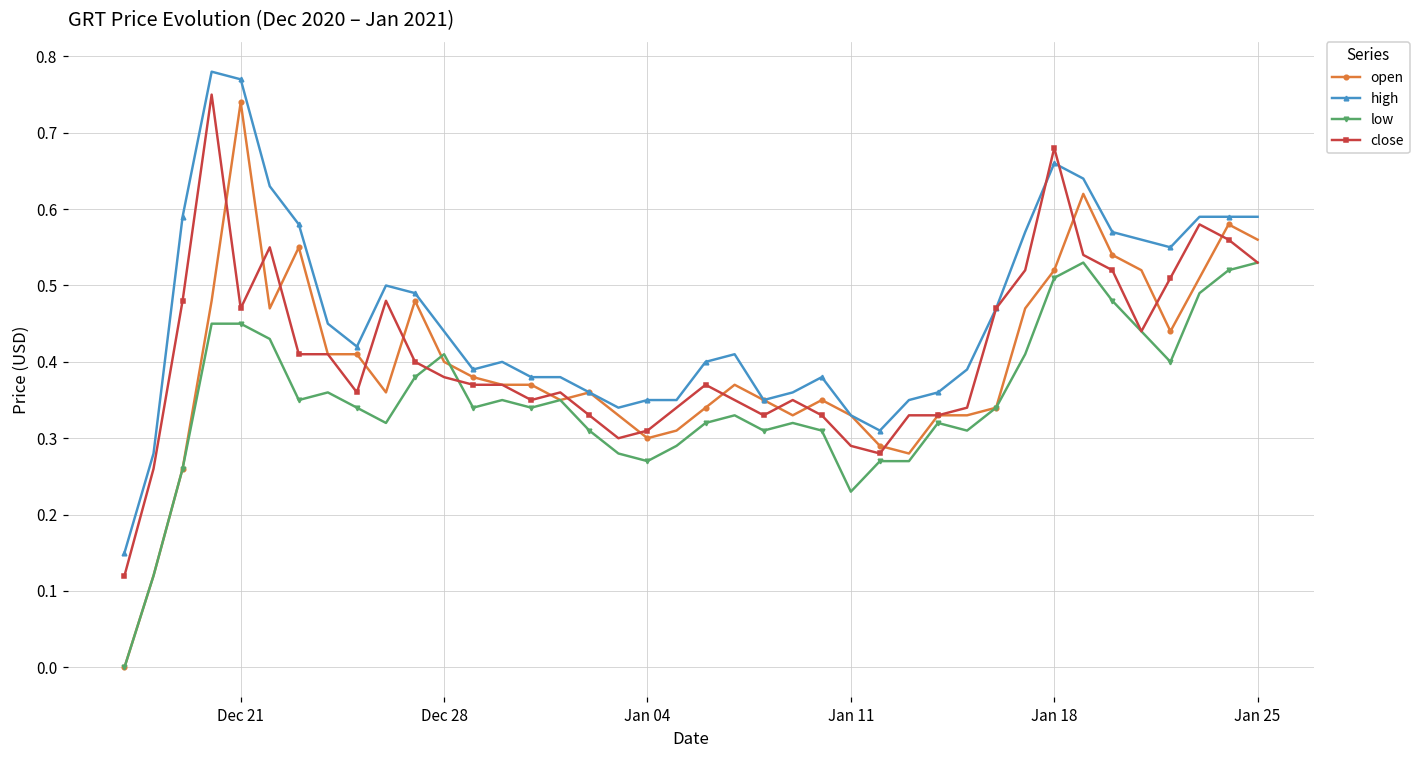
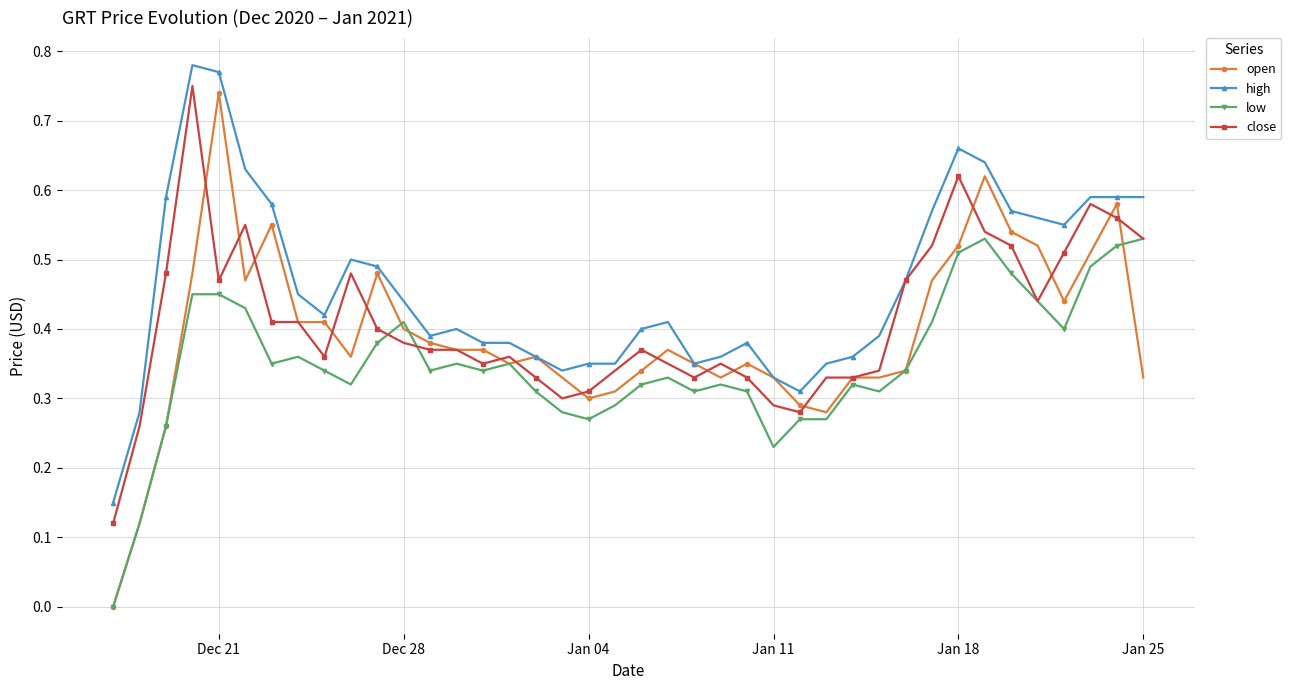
close, Jan 18: 0.68 -> 0.62
open, Jan 25: 0.56 -> 0.33
